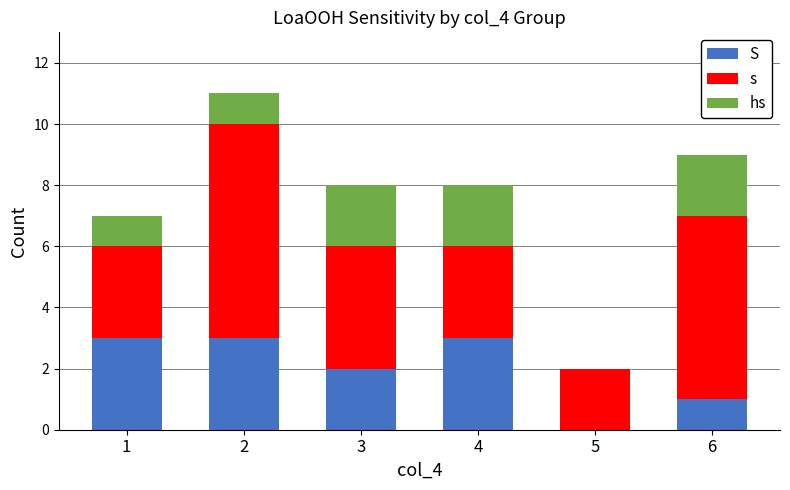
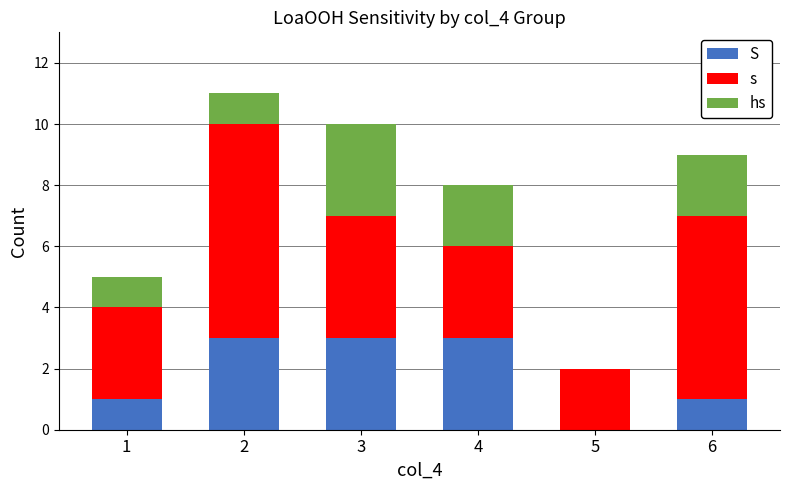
S, 1: 3 -> 1
S, 3: 2 -> 3
hs, 3: 2 -> 3
